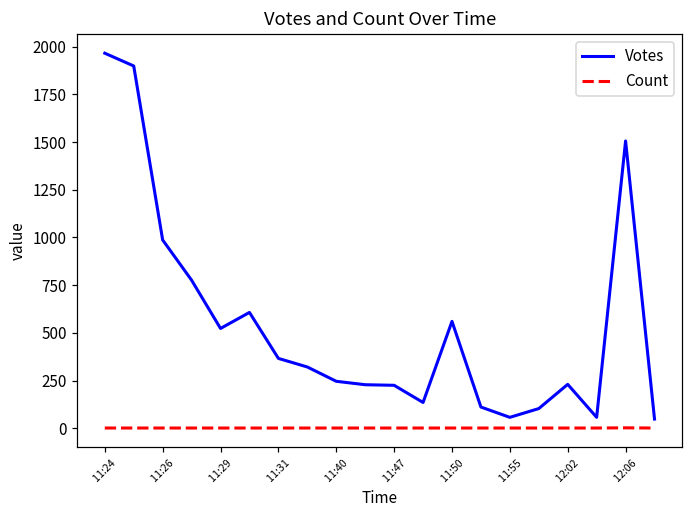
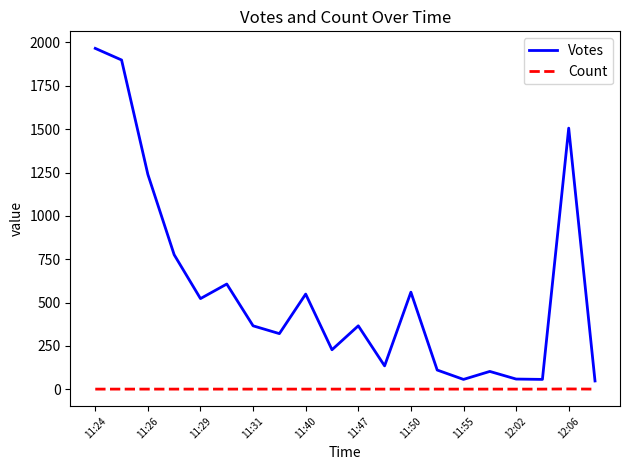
Votes, 11:26: 990 -> 1240
Votes, 11:40: 250 -> 550
Votes, 11:47: 230 -> 370
Votes, 12:02: 230 -> 60
